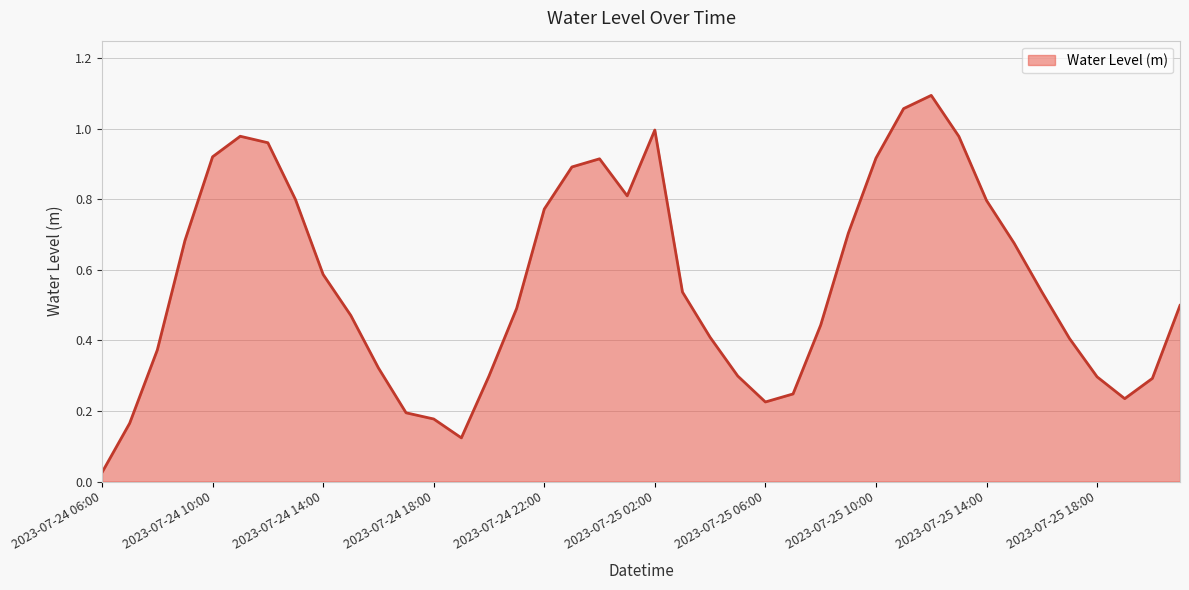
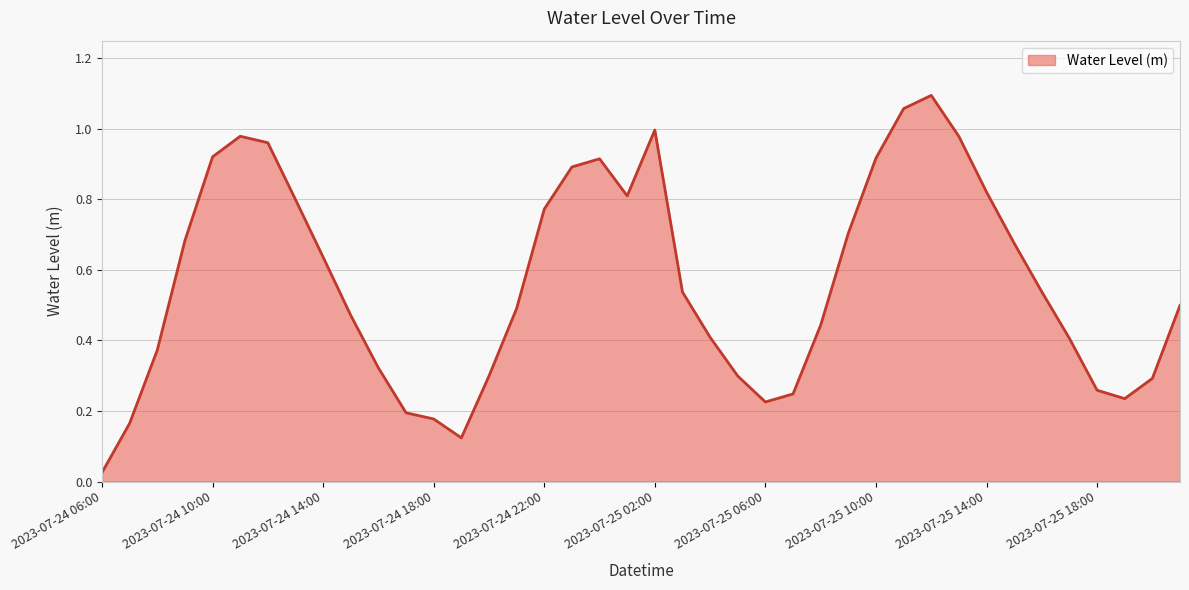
2023-07-24 14:00: 0.59 -> 0.64
2023-07-25 14:00: 0.80 -> 0.82
2023-07-25 18:00: 0.30 -> 0.26
